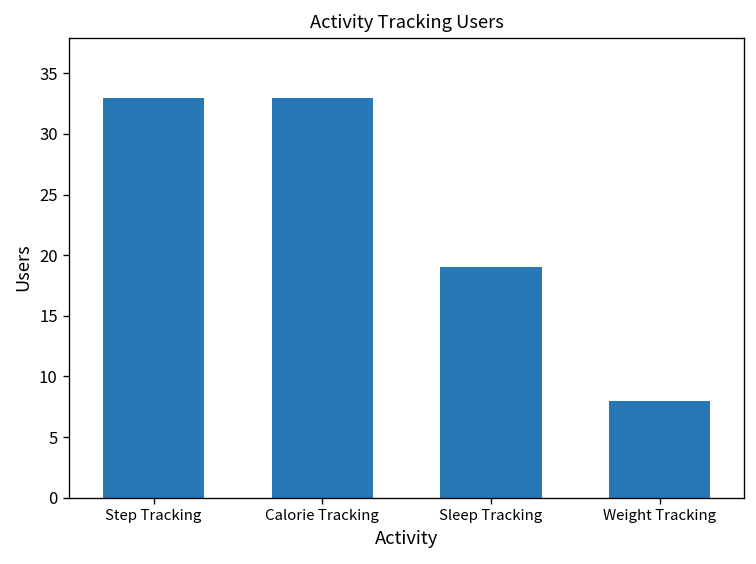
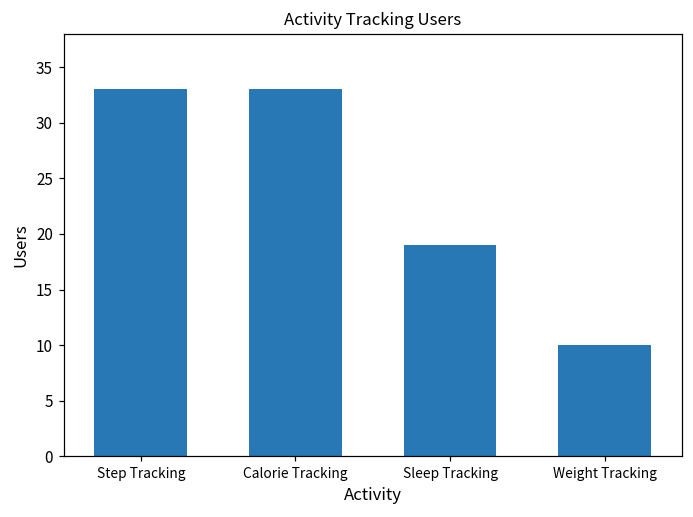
Weight Tracking: 8 -> 10
